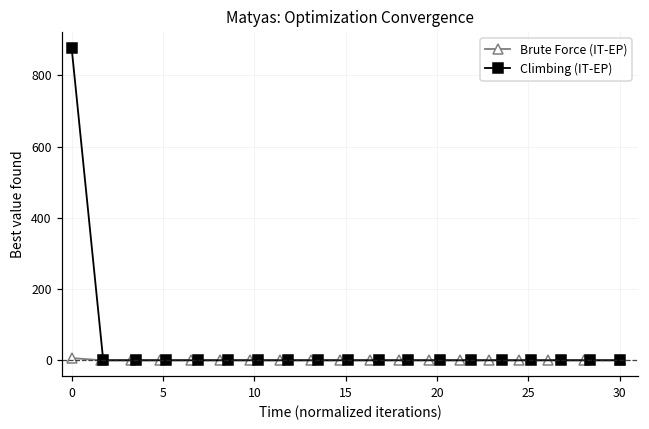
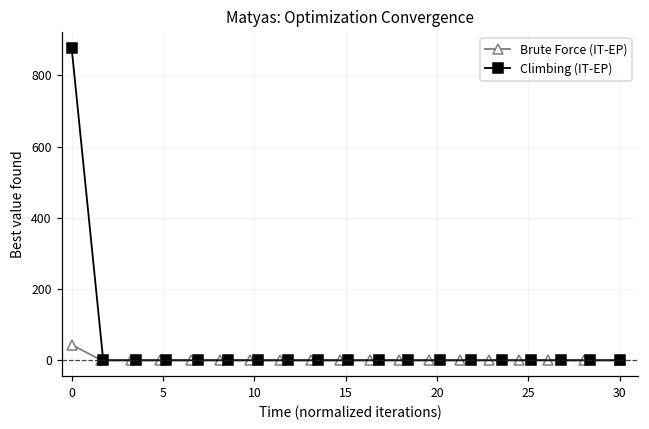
Brute Force (IT-EP), 0: 10 -> 40
